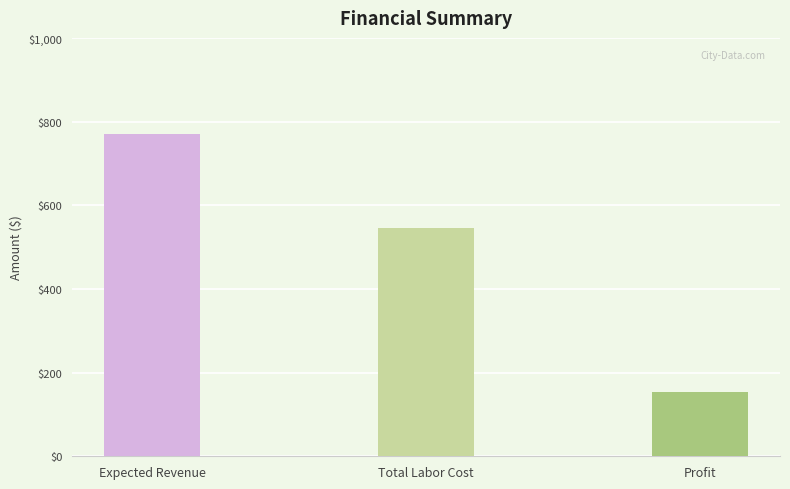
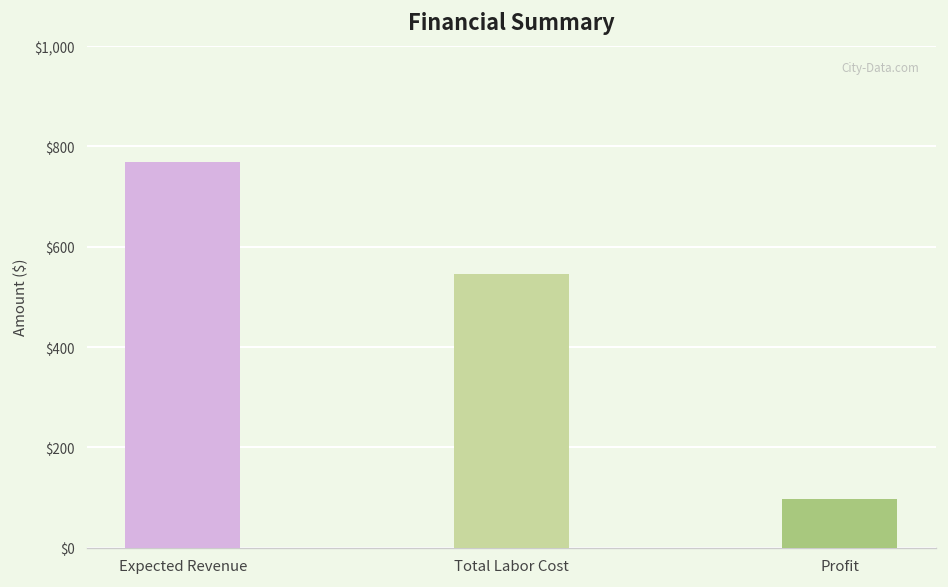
Profit: $150 -> $100
